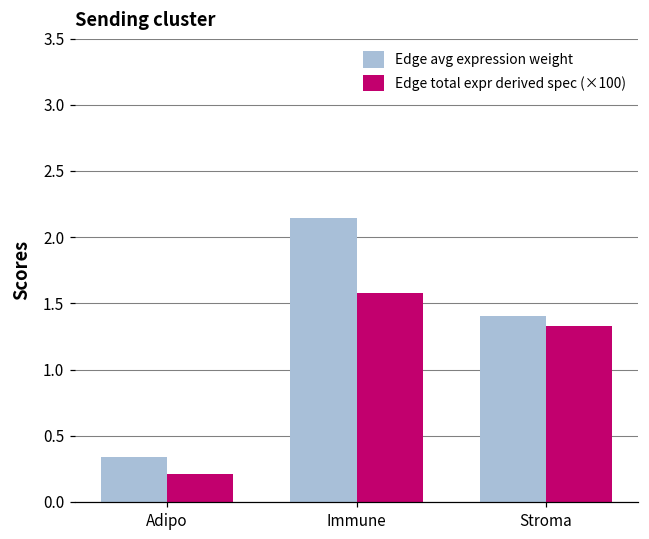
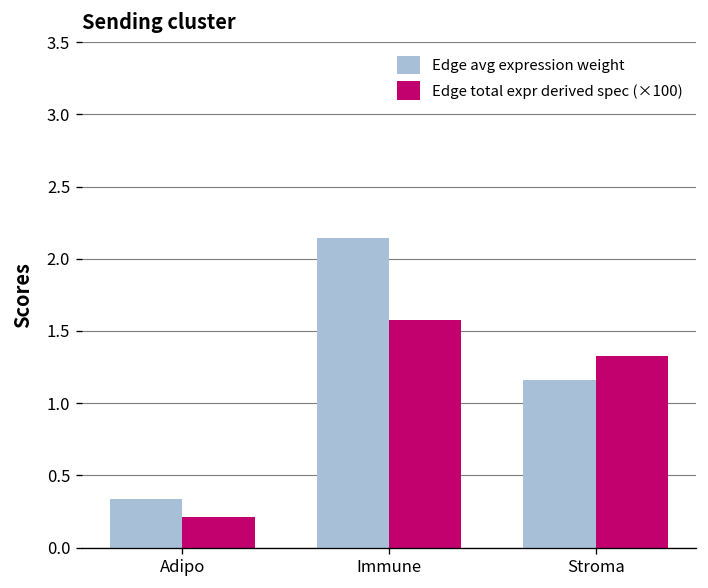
Edge avg expression weight, Stroma: 1.41 -> 1.16
